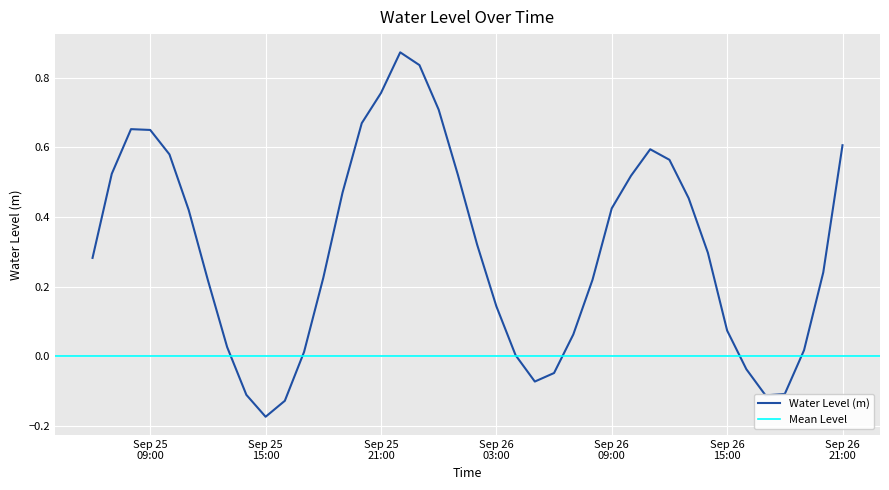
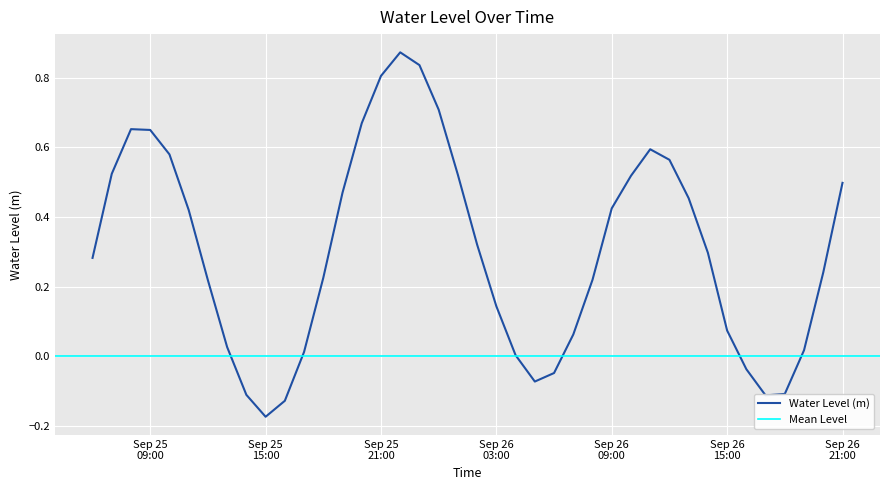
Sep 25 21:00: 0.76 -> 0.80
Sep 26 21:00: 0.61 -> 0.50
